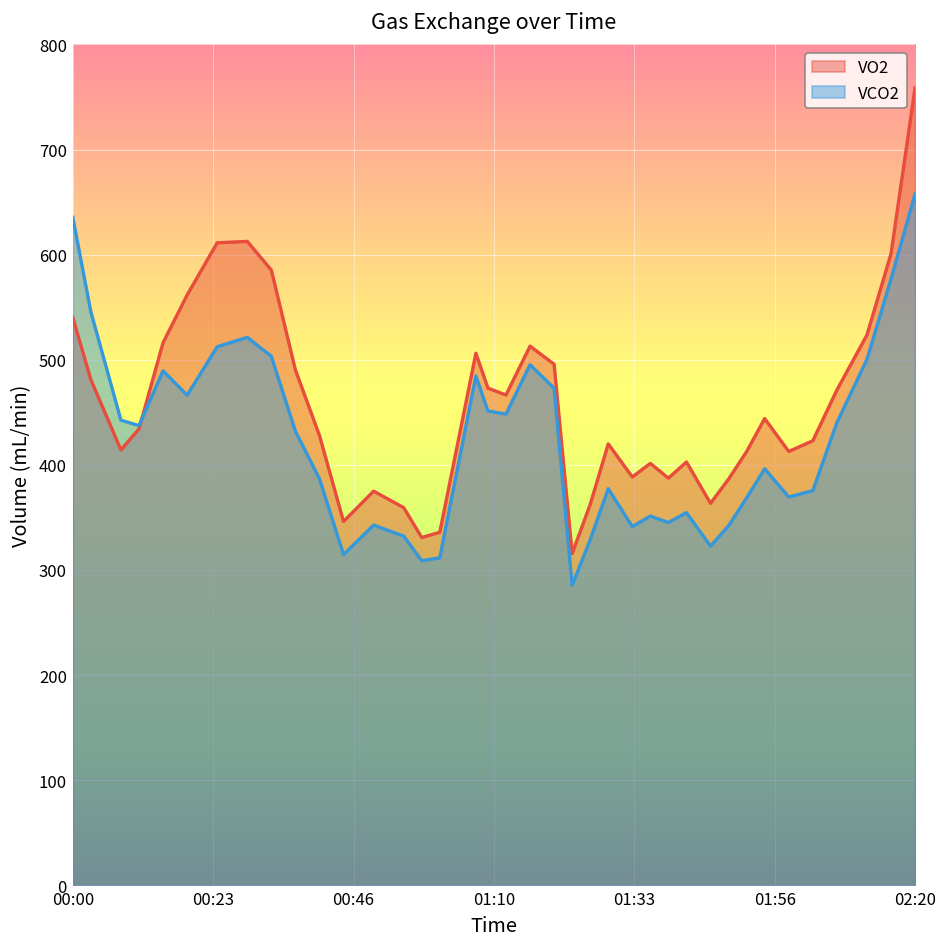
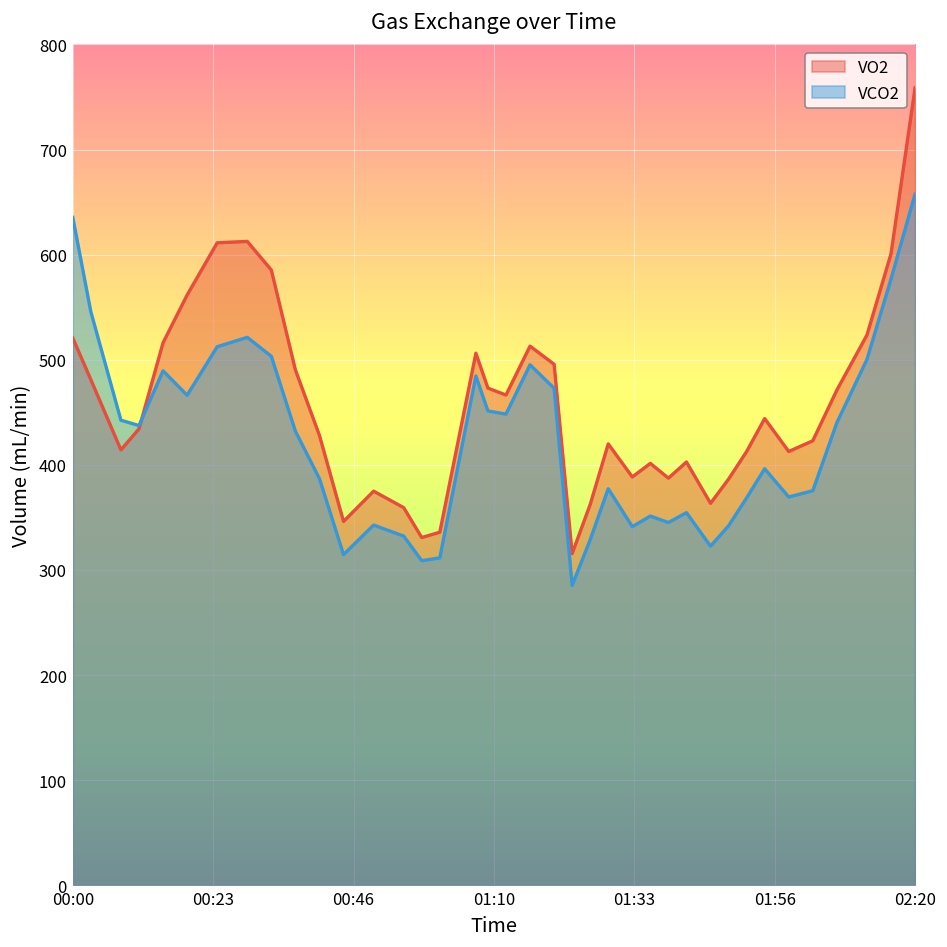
VO2, 00:00: 540 -> 520
